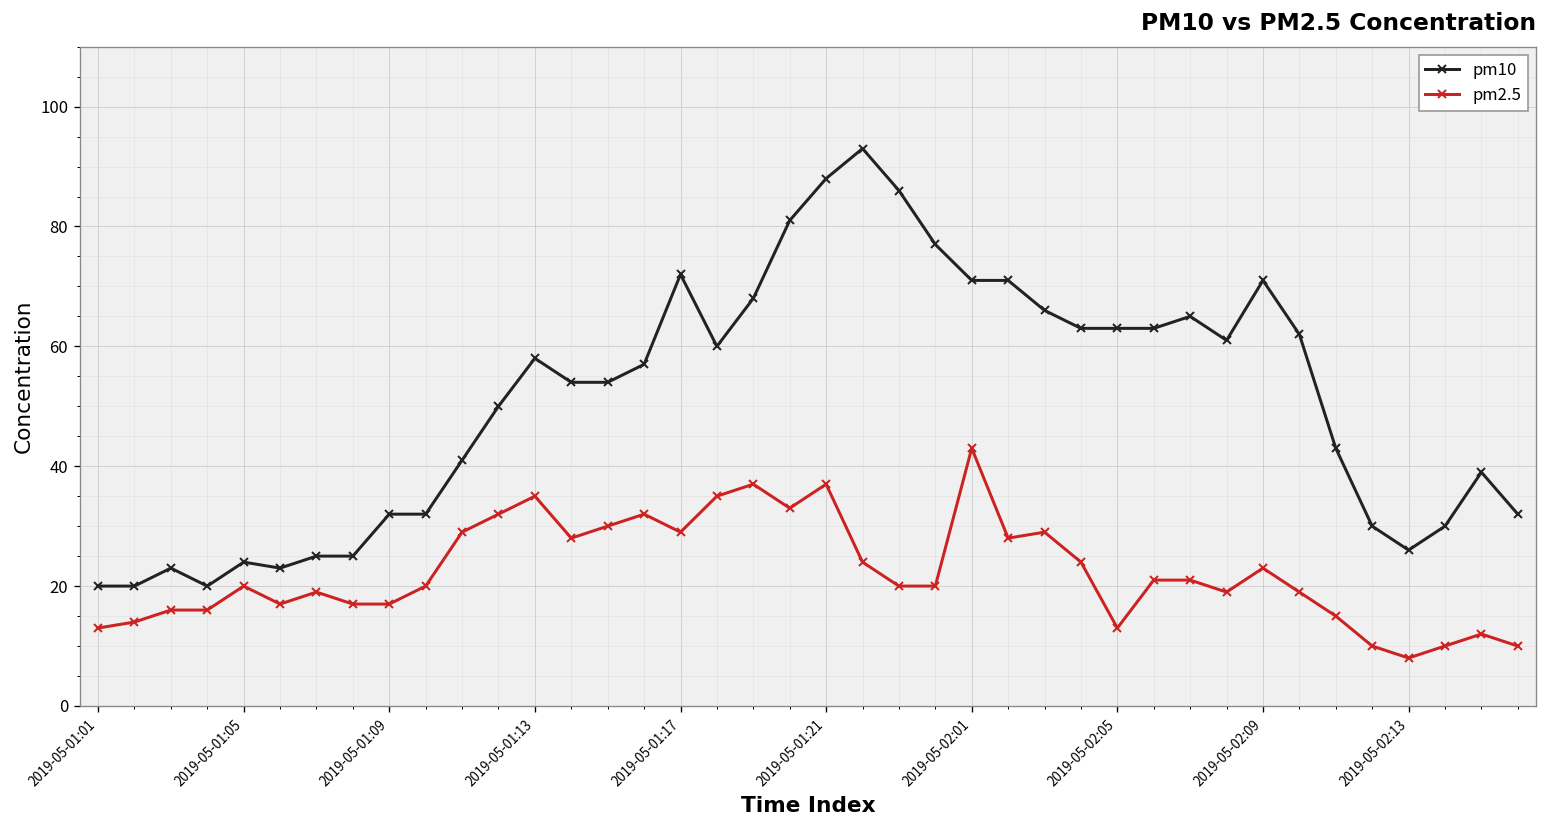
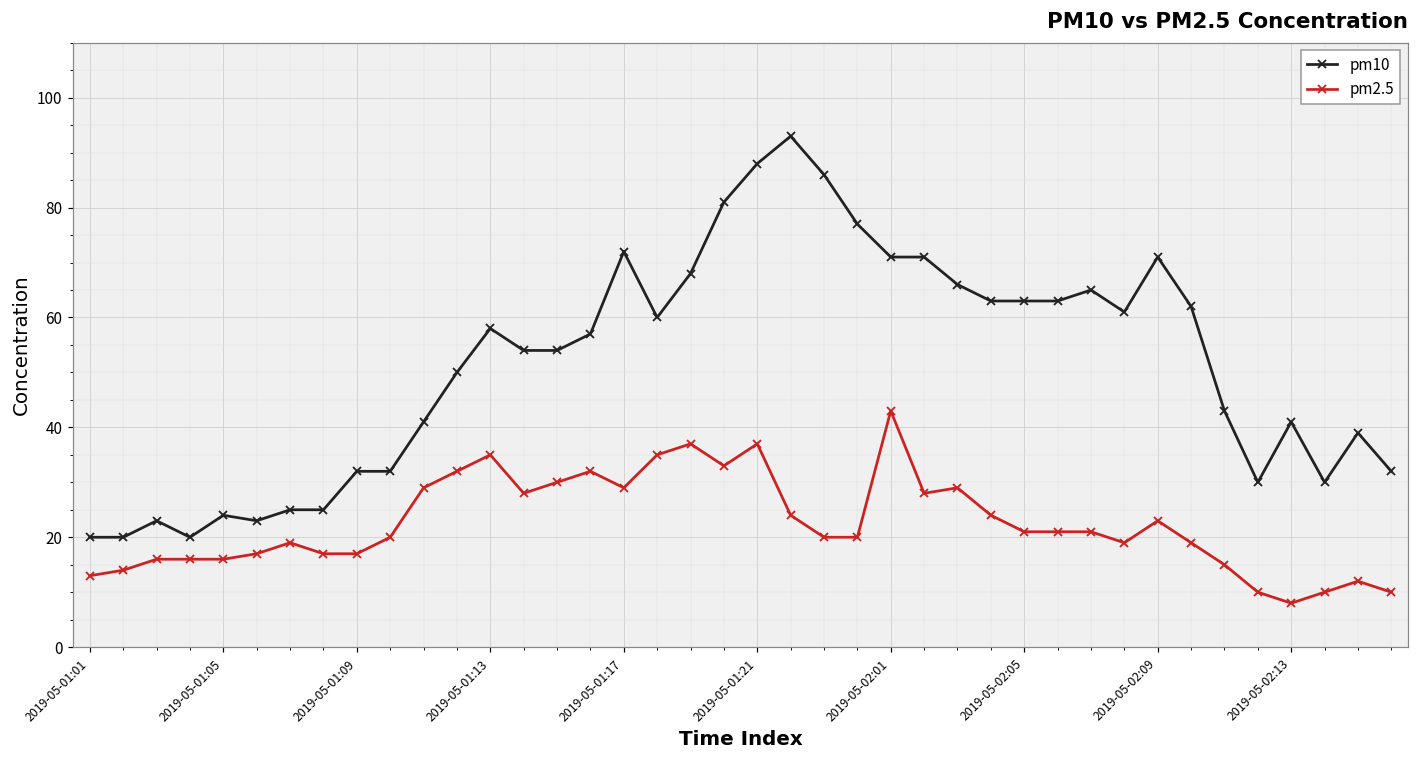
pm2.5, 2019-05-01:05: 20 -> 16
pm2.5, 2019-05-02:05: 13 -> 21
pm10, 2019-05-02:13: 26 -> 41
